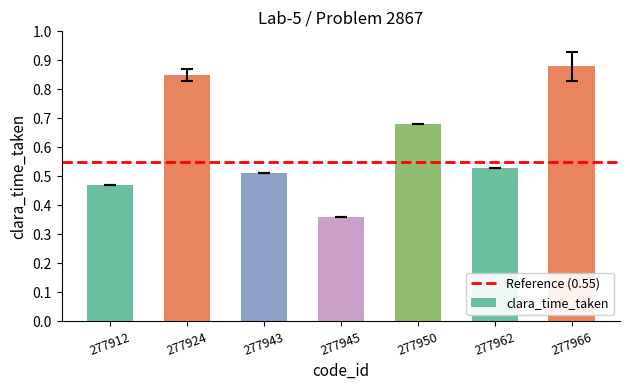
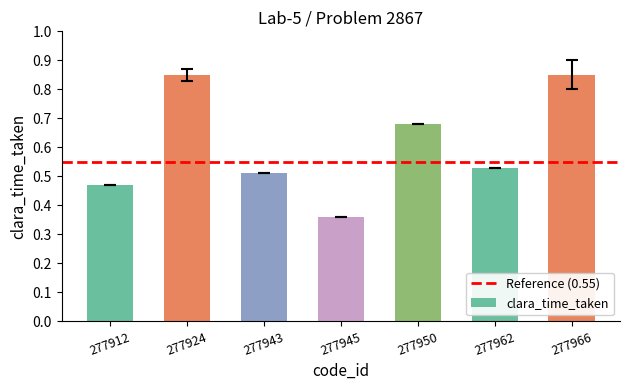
clara_time_taken, 277966: 0.88 -> 0.85
